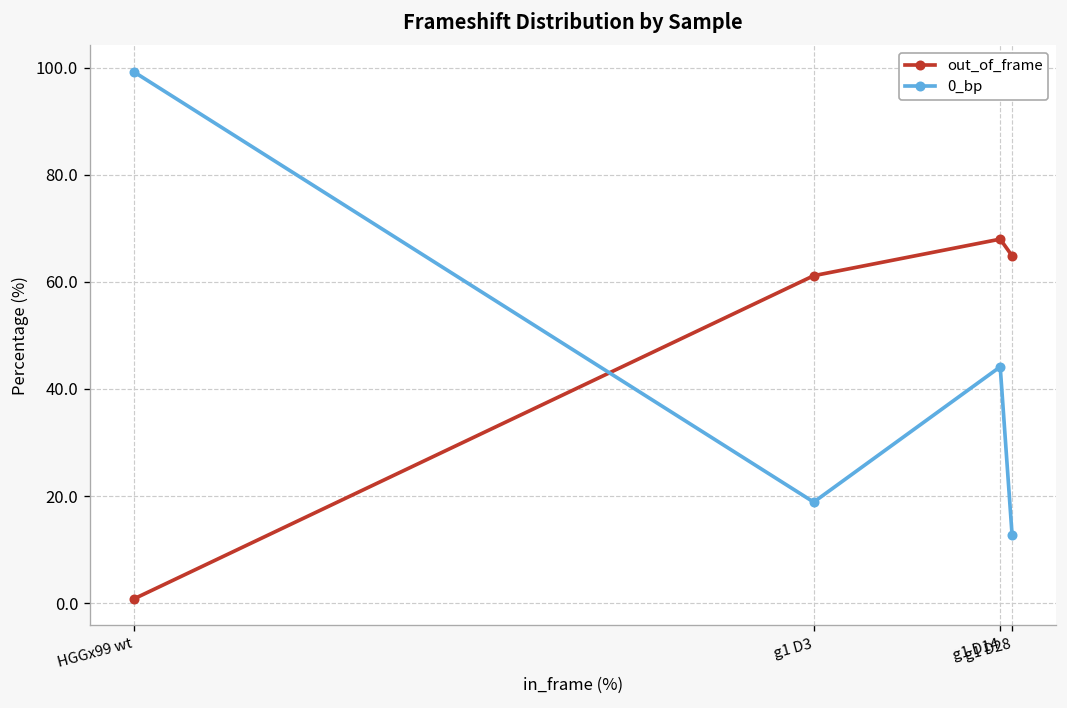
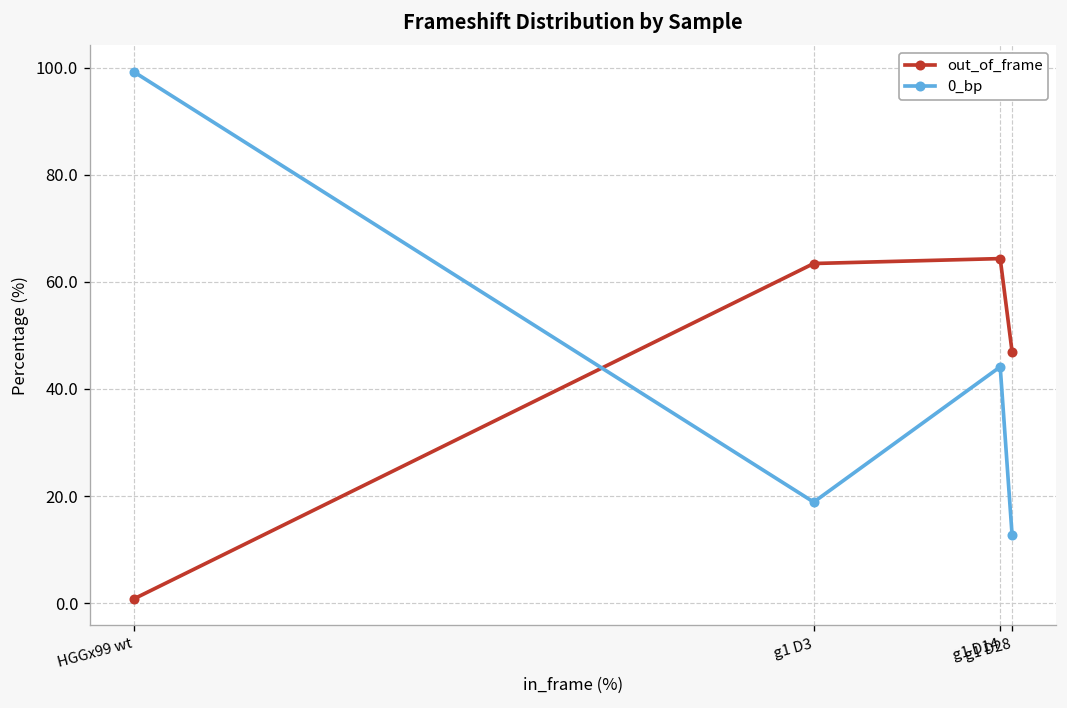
out_of_frame, g1 D3: 61 -> 63
out_of_frame, g1 D14: 68 -> 64
out_of_frame, g1 D28: 65 -> 47
